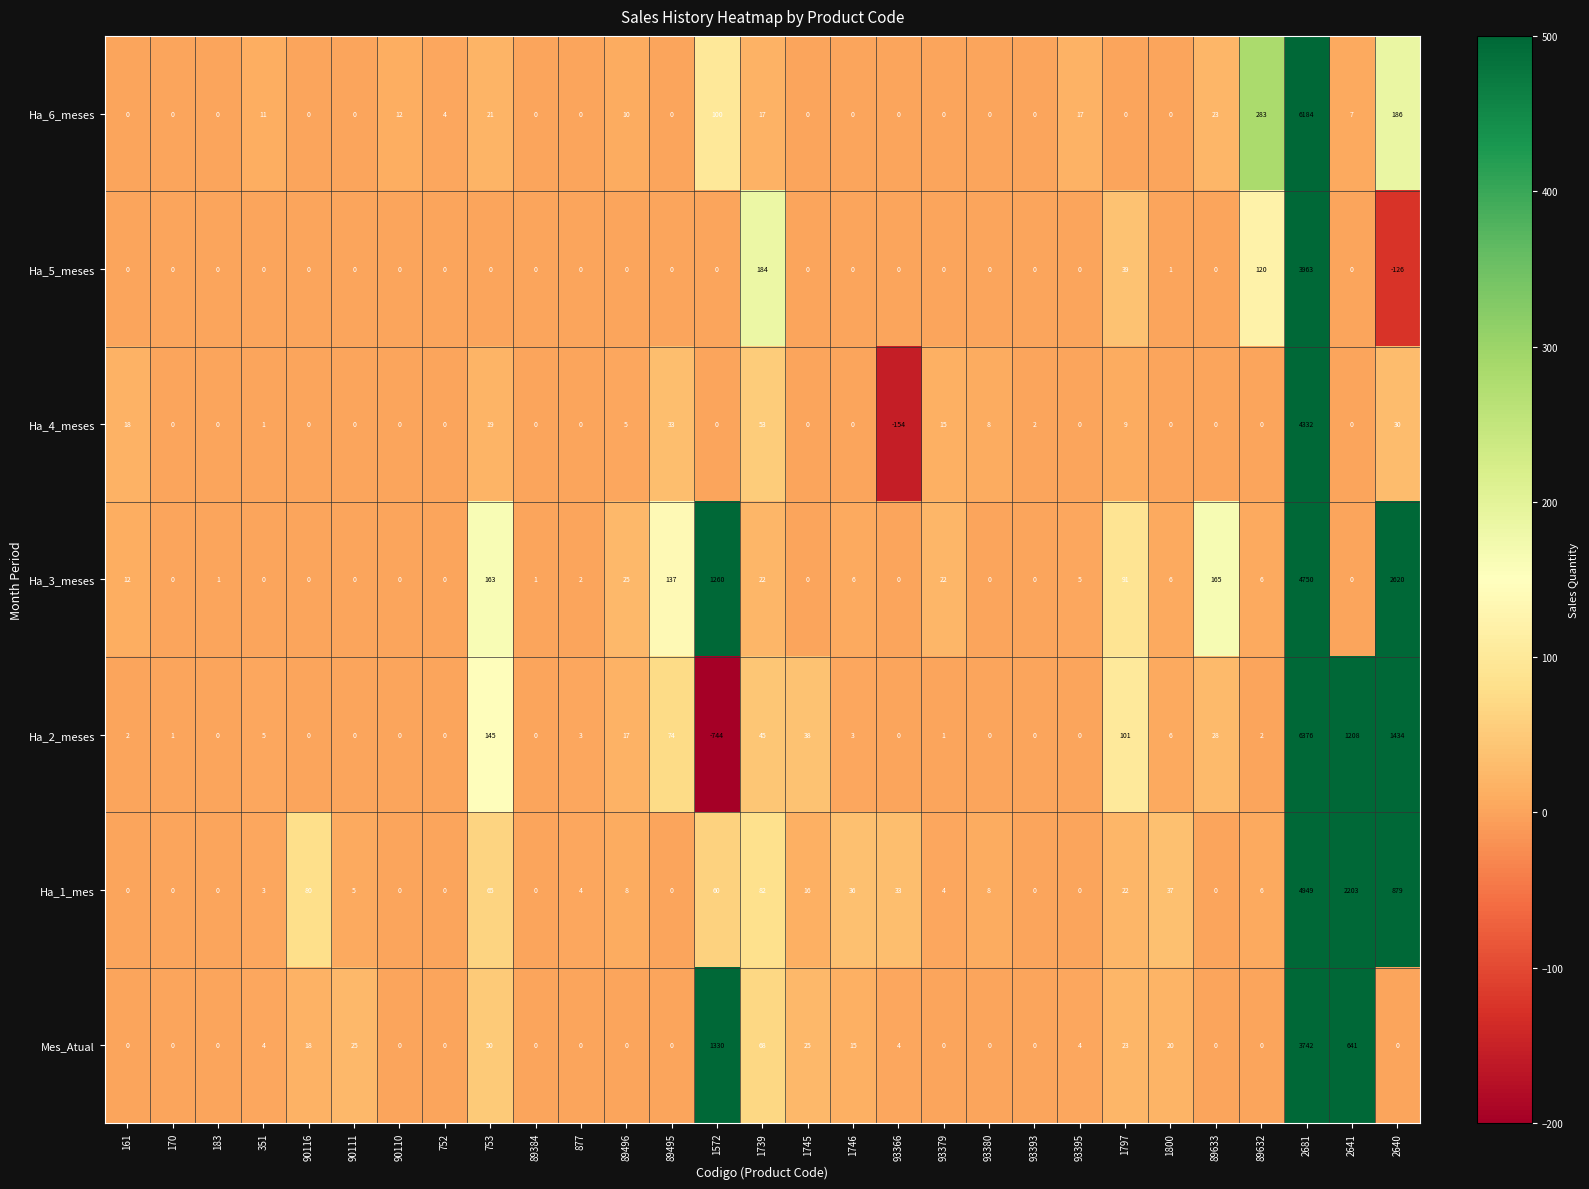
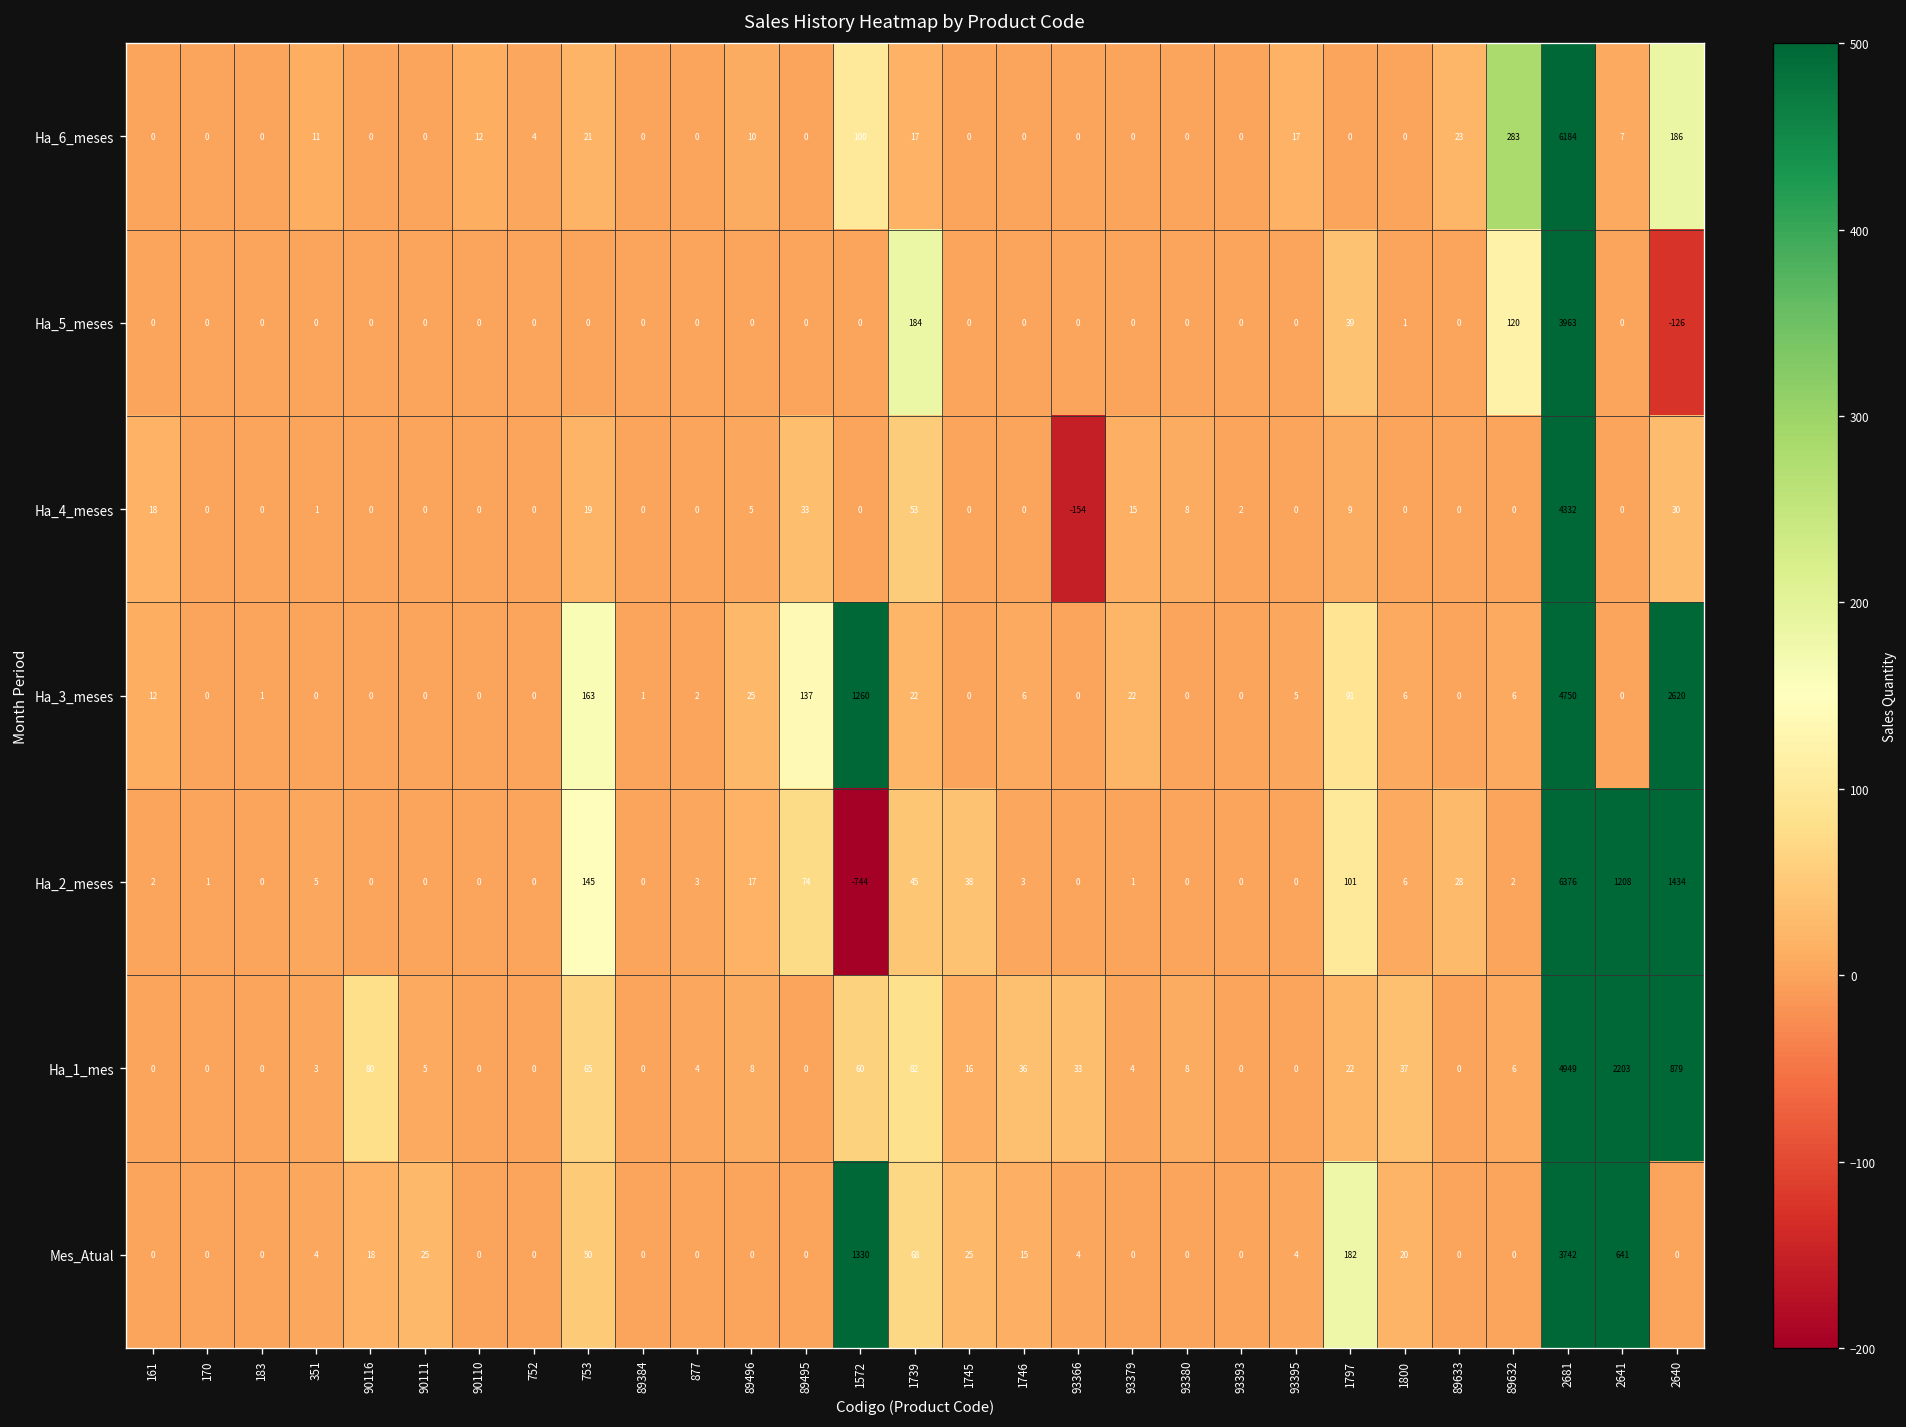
Ha_3_meses, 89633: 165 -> 0
Mes_Atual, 1797: 23 -> 182
